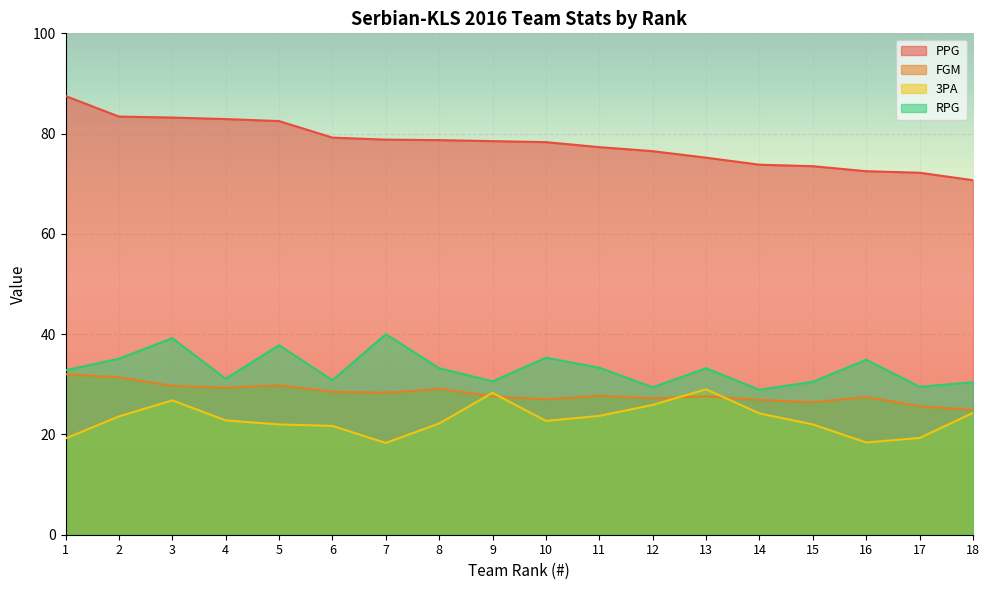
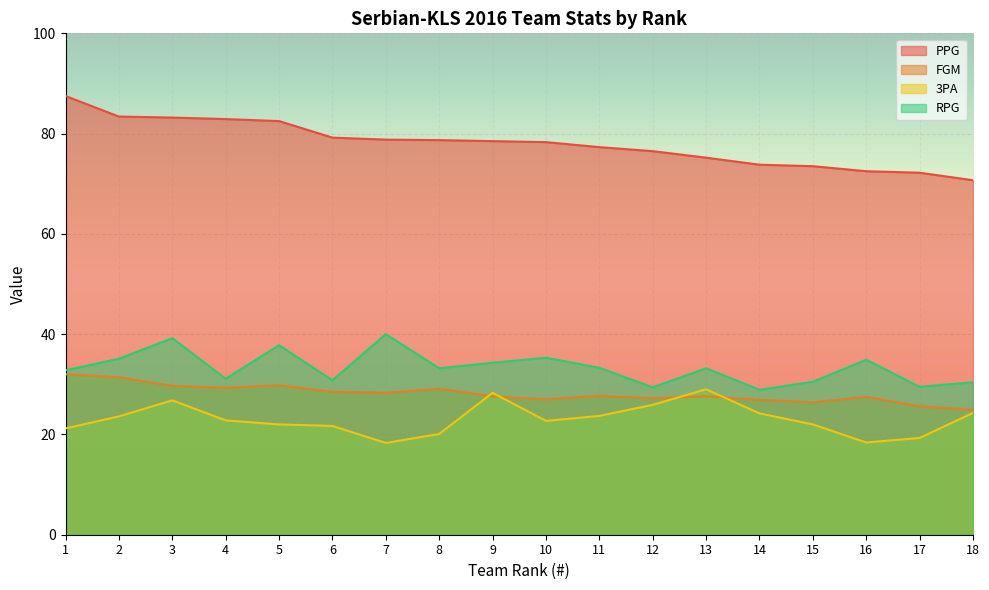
3PA, 1: 19 -> 21
3PA, 8: 22 -> 20
RPG, 9: 31 -> 34
